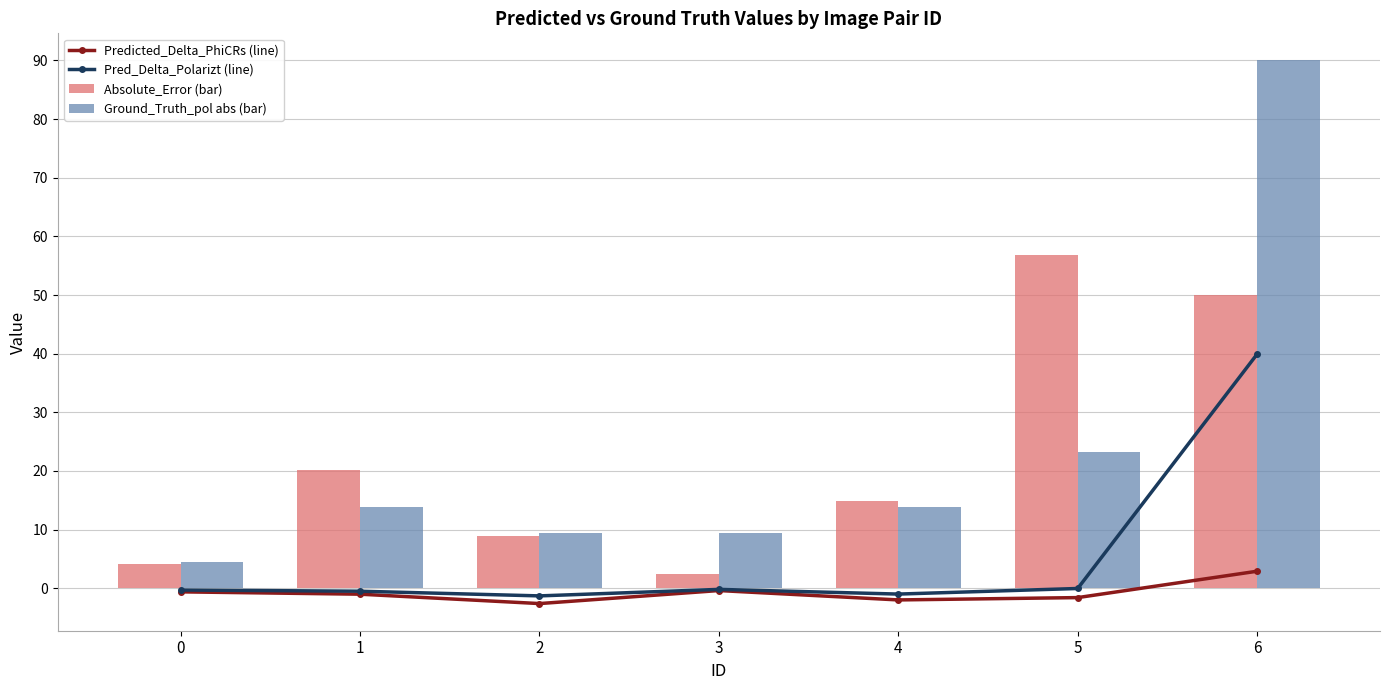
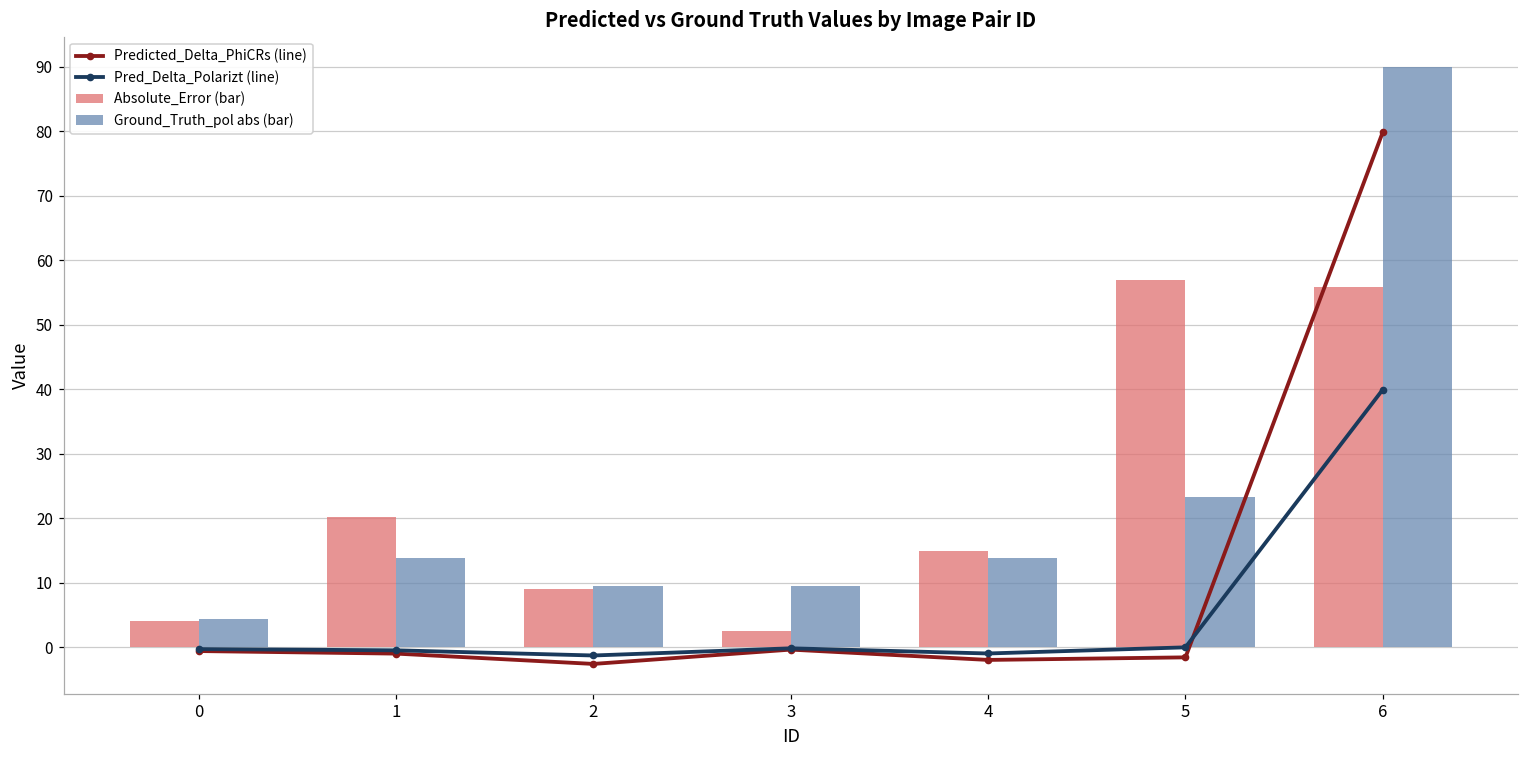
Absolute_Error (bar), 6: 50 -> 56
Predicted_Delta_PhiCRs (line), 6: 3 -> 80
